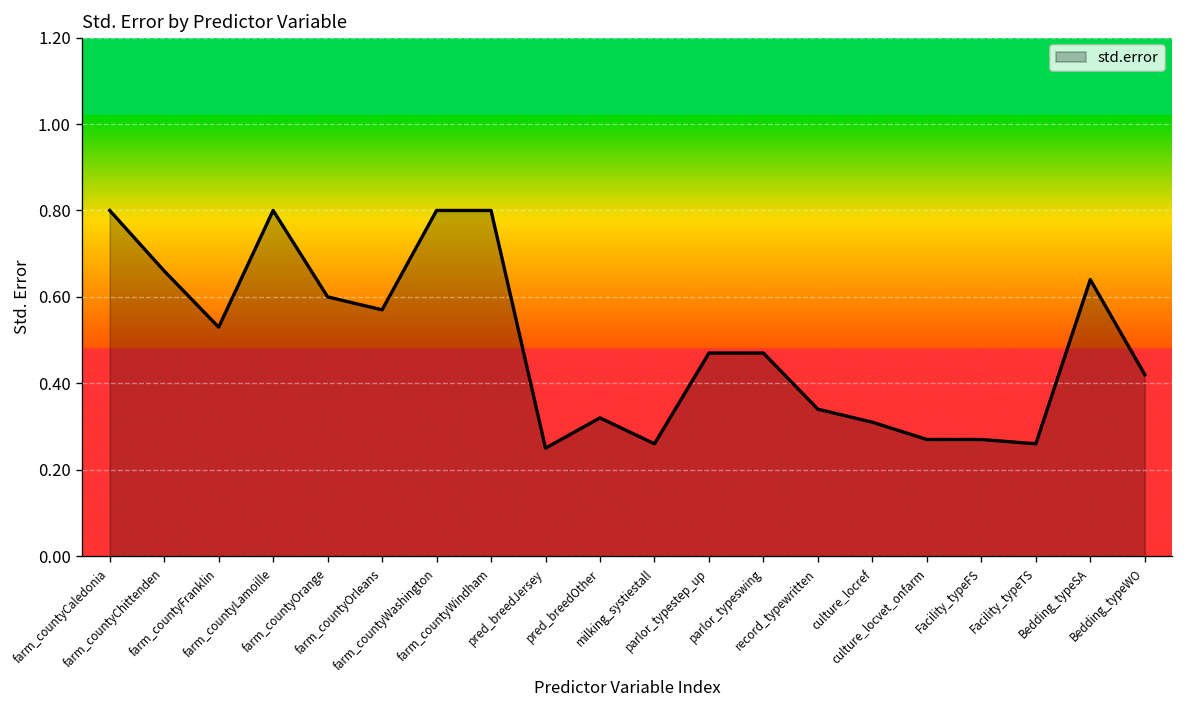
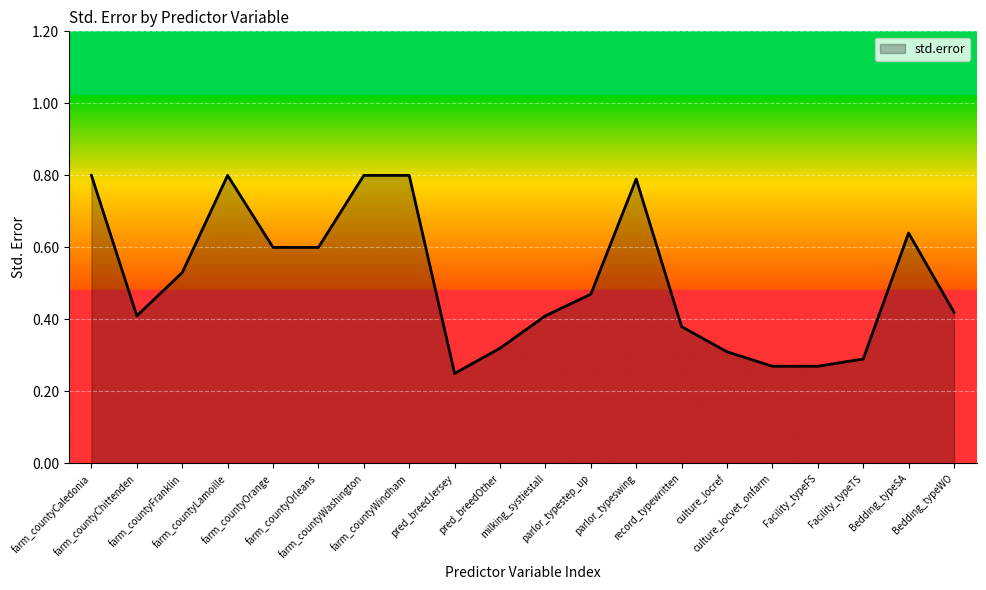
farm_countyChittenden: 0.66 -> 0.41
farm_countyOrleans: 0.57 -> 0.60
milking_systiestall: 0.26 -> 0.41
parlor_typeswing: 0.47 -> 0.79
record_typewritten: 0.34 -> 0.38
Facility_typeTS: 0.26 -> 0.29
